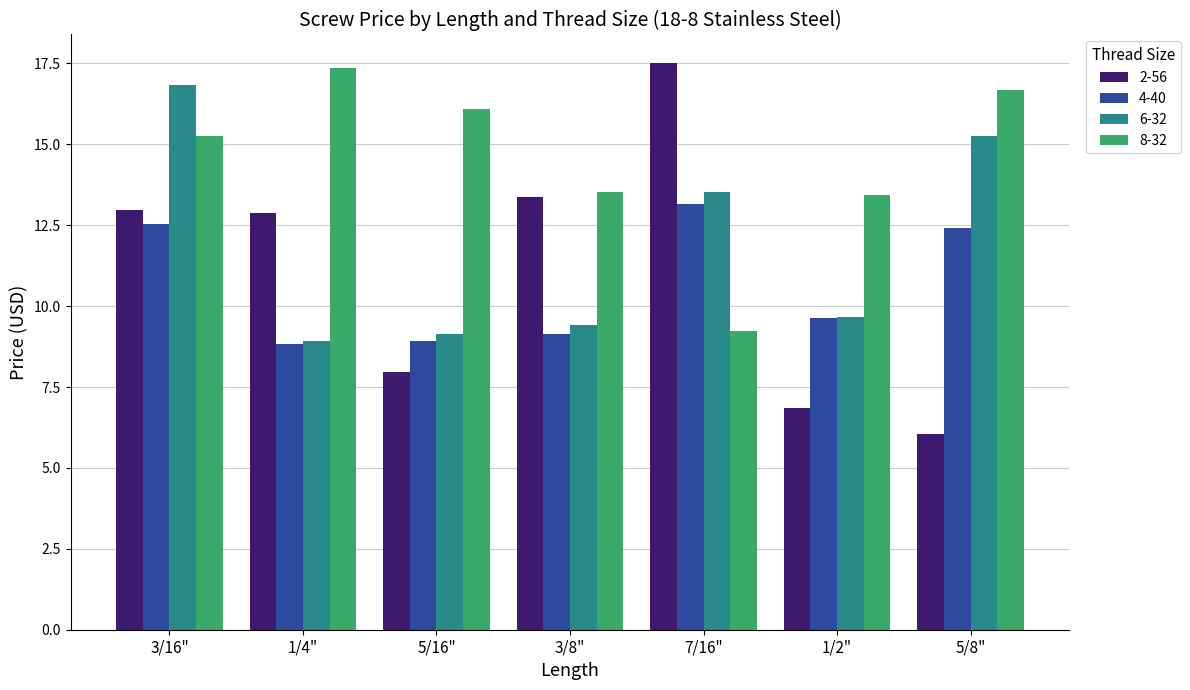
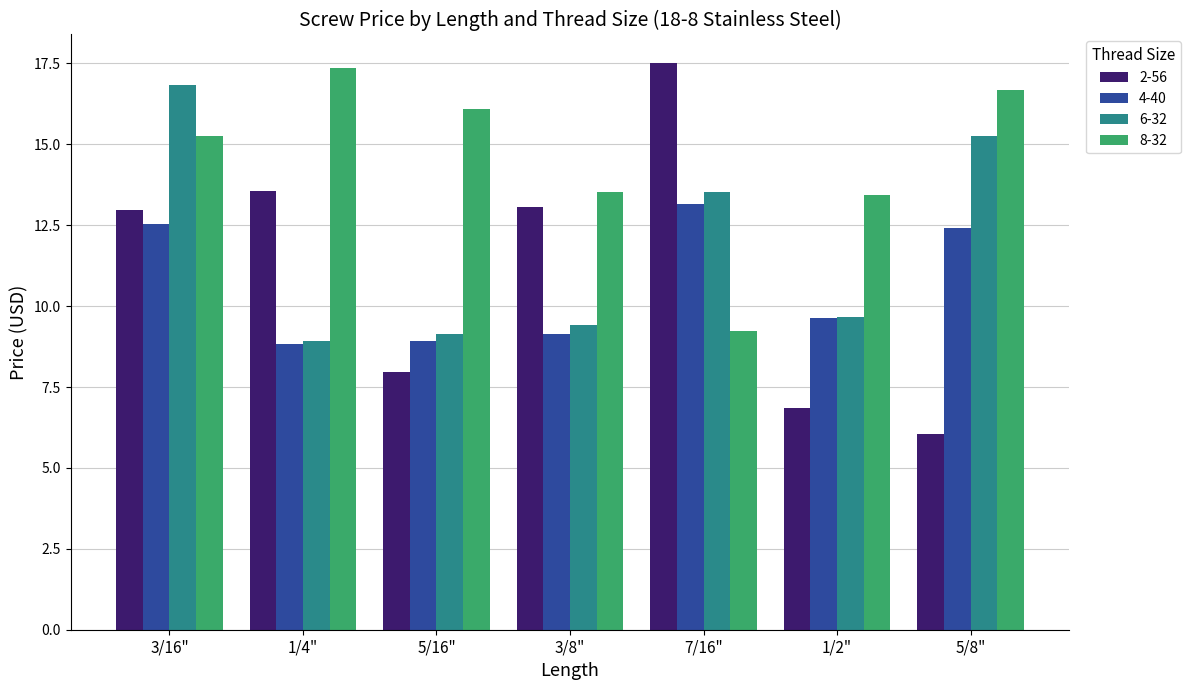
2-56, 1/4": 12.9 -> 13.6
2-56, 3/8": 13.4 -> 13.1
